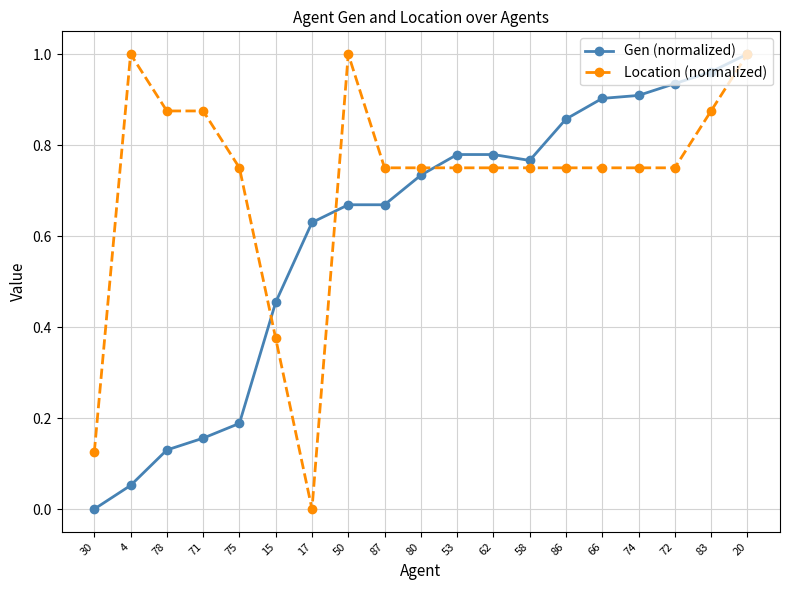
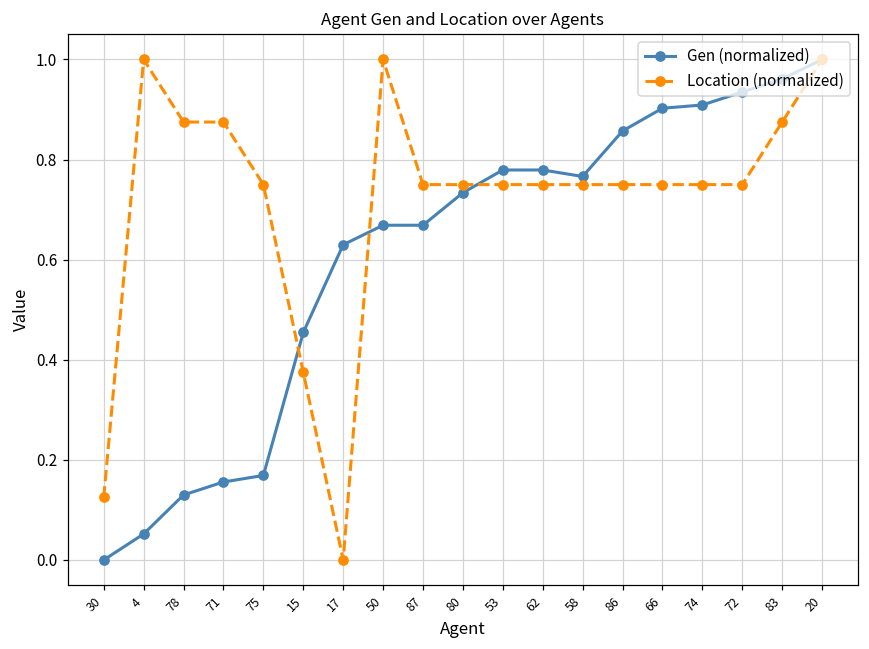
Gen (normalized), 75: 0.19 -> 0.17
